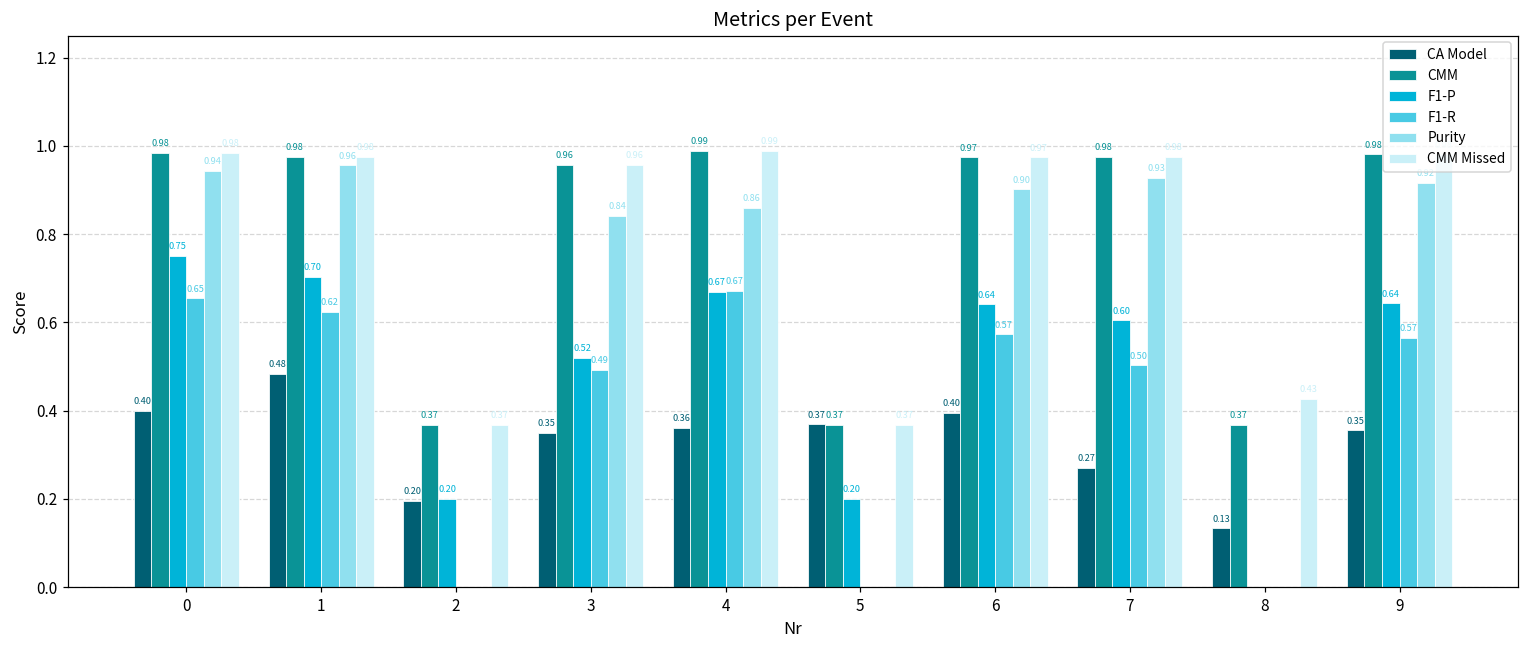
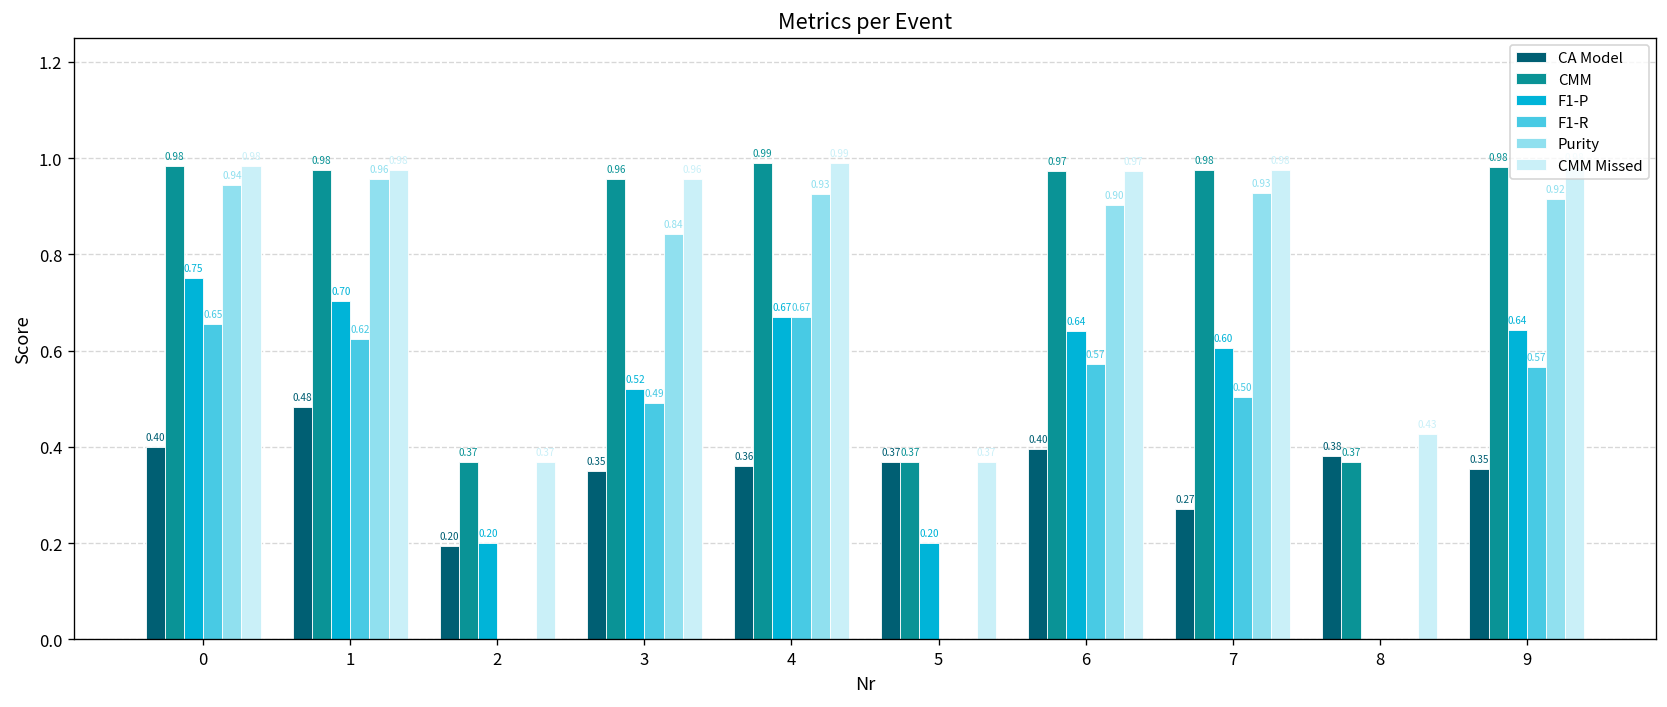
Purity, 4: 0.86 -> 0.93
CA Model, 8: 0.13 -> 0.38
